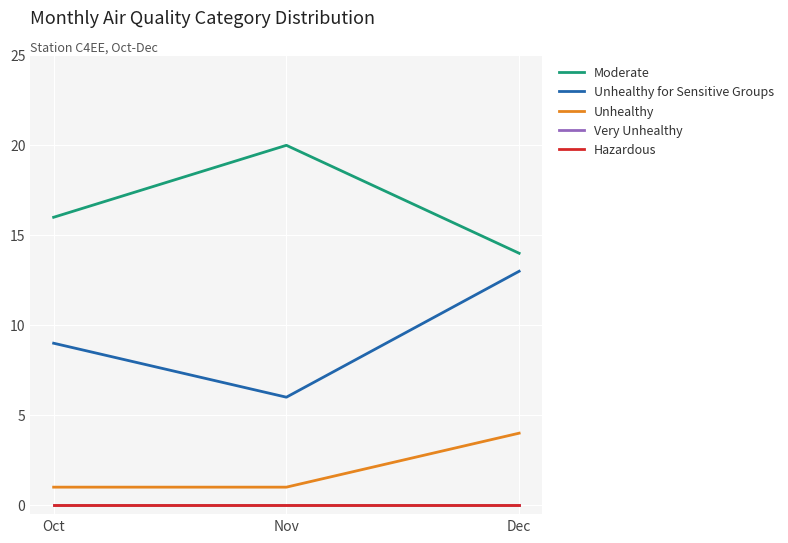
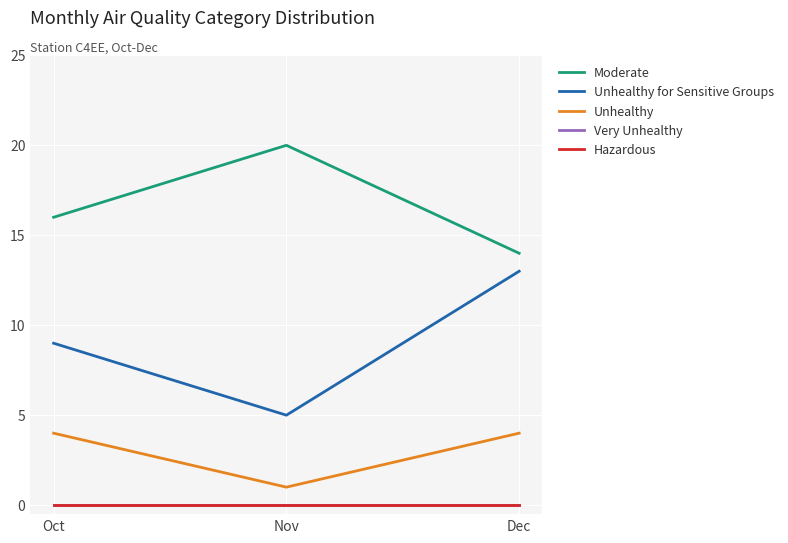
Unhealthy, Oct: 1 -> 4
Unhealthy for Sensitive Groups, Nov: 6 -> 5
